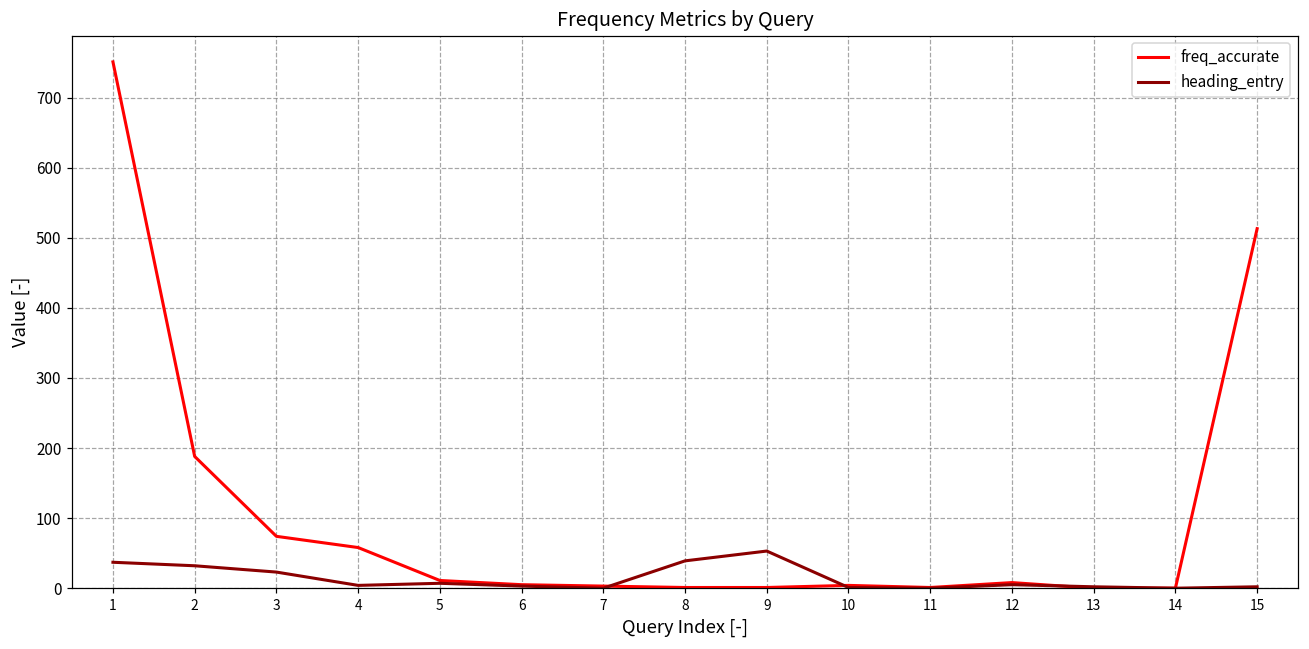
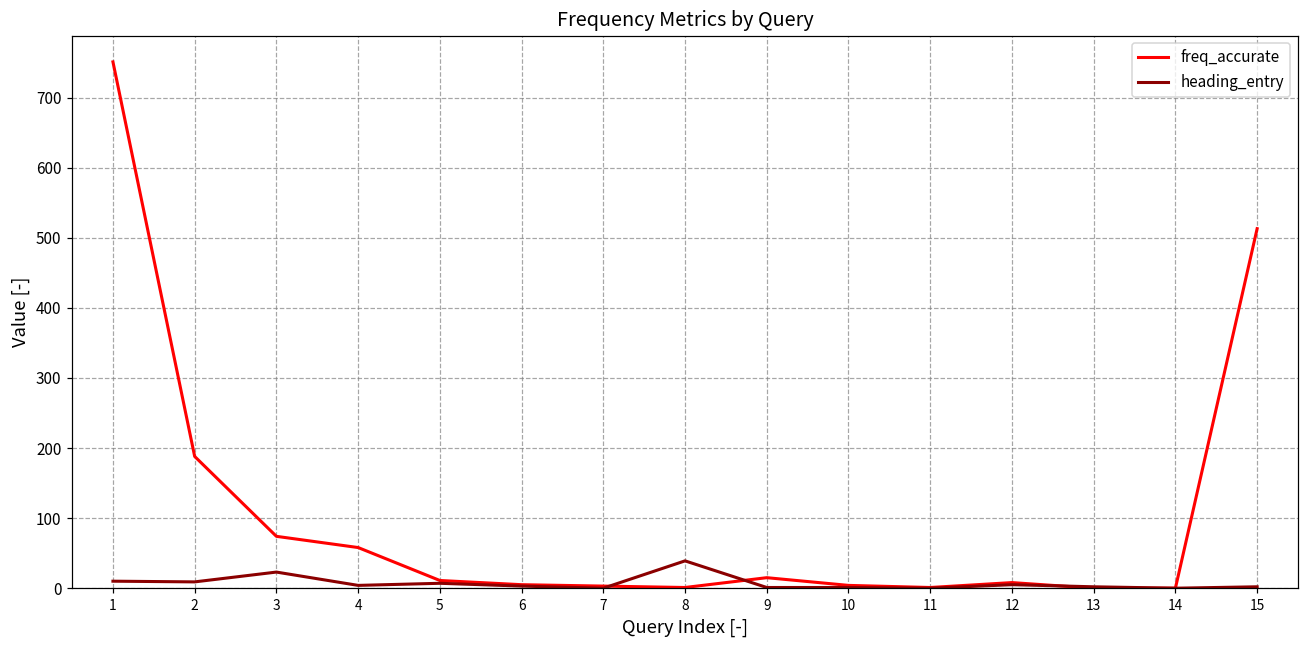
heading_entry, 1: 40 -> 10
heading_entry, 2: 30 -> 10
freq_accurate, 9: 0 -> 20
heading_entry, 9: 50 -> 0
